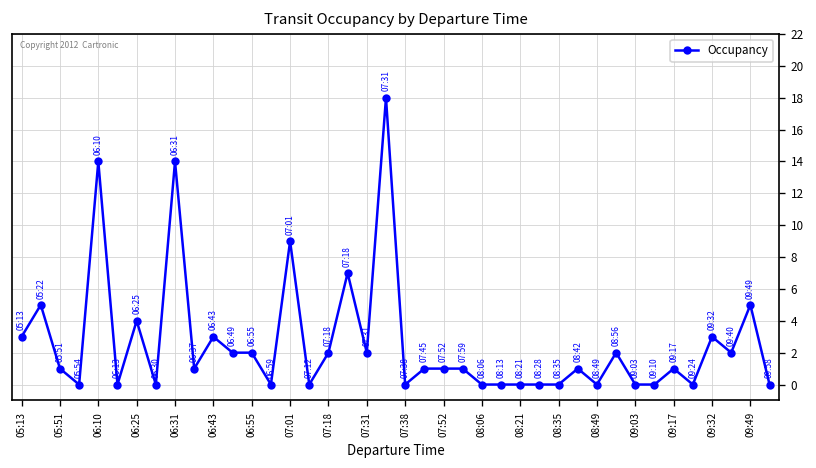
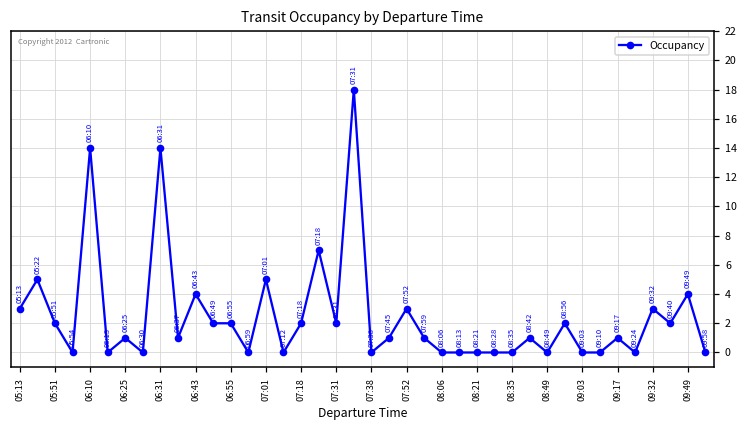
05:51: 1 -> 2
06:25: 4 -> 1
06:43: 3 -> 4
07:01: 9 -> 5
07:52: 1 -> 3
09:49: 5 -> 4
